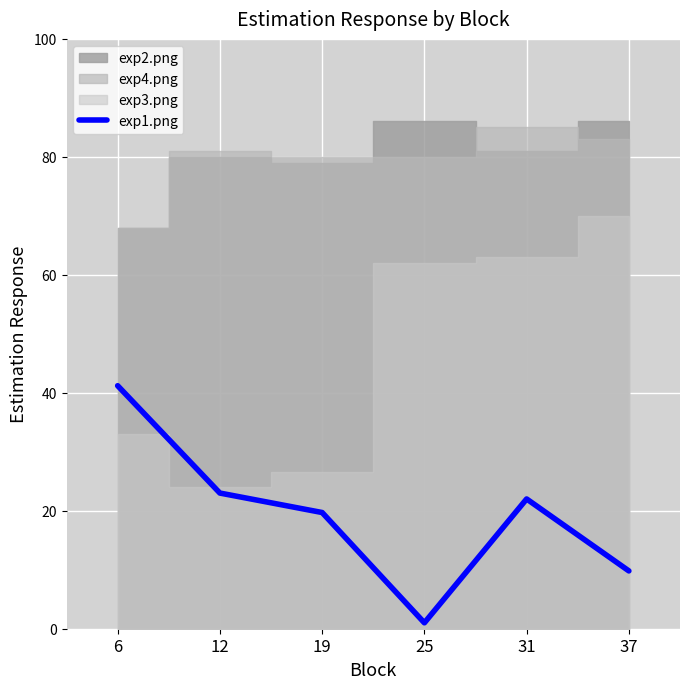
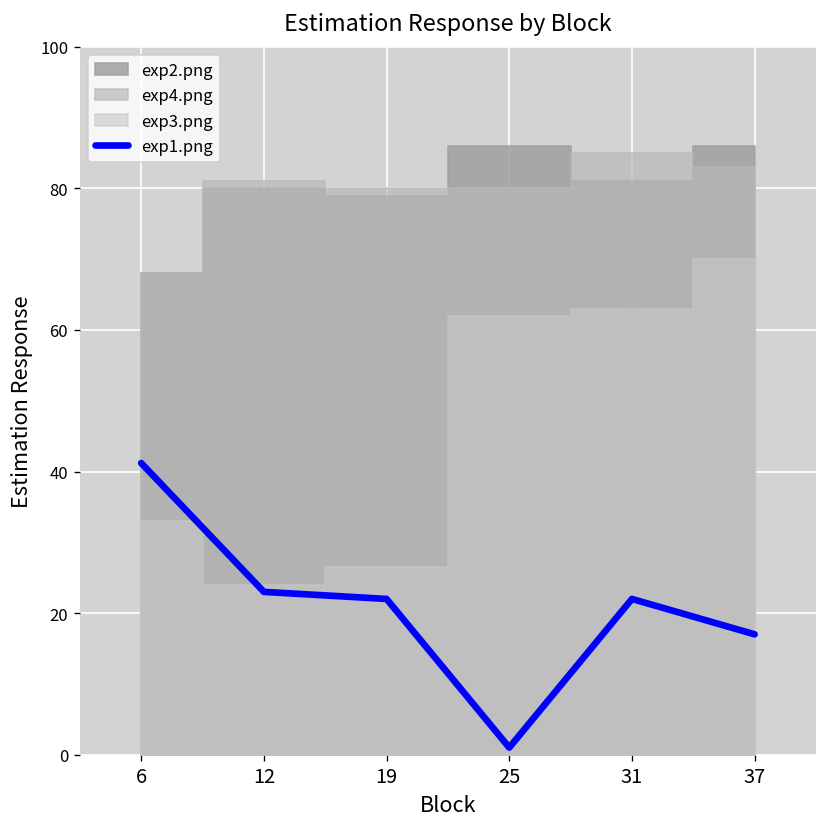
exp1.png, 19: 20 -> 22
exp1.png, 37: 10 -> 17
